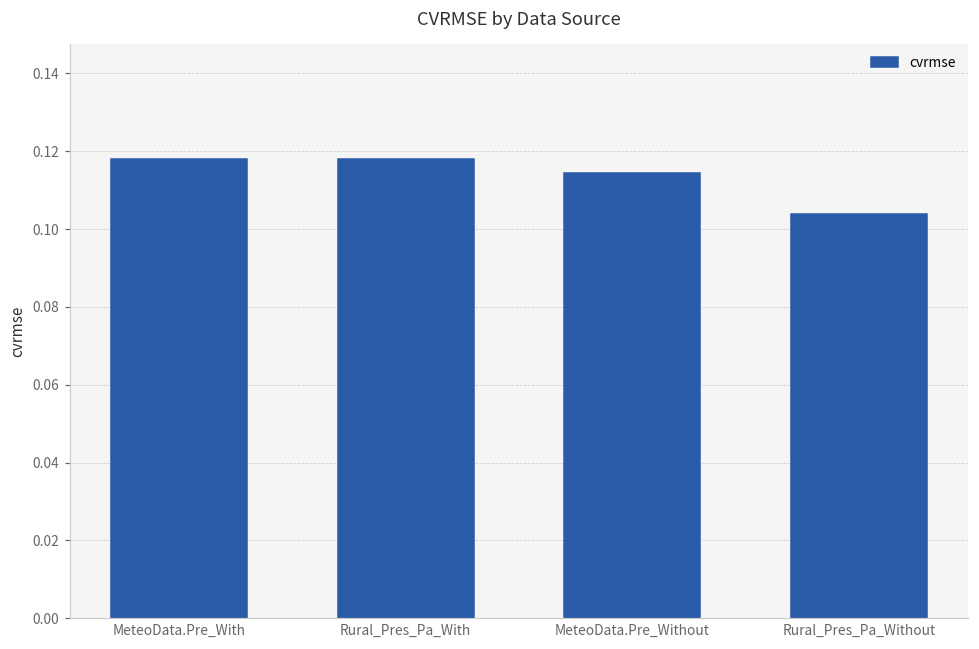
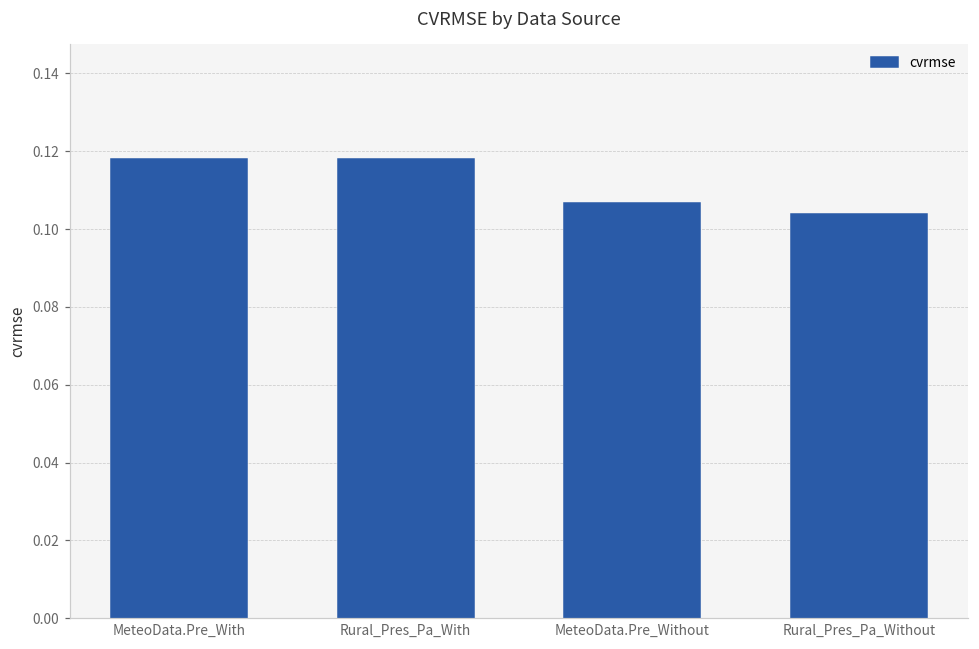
MeteoData.Pre_Without: 0.114 -> 0.107
